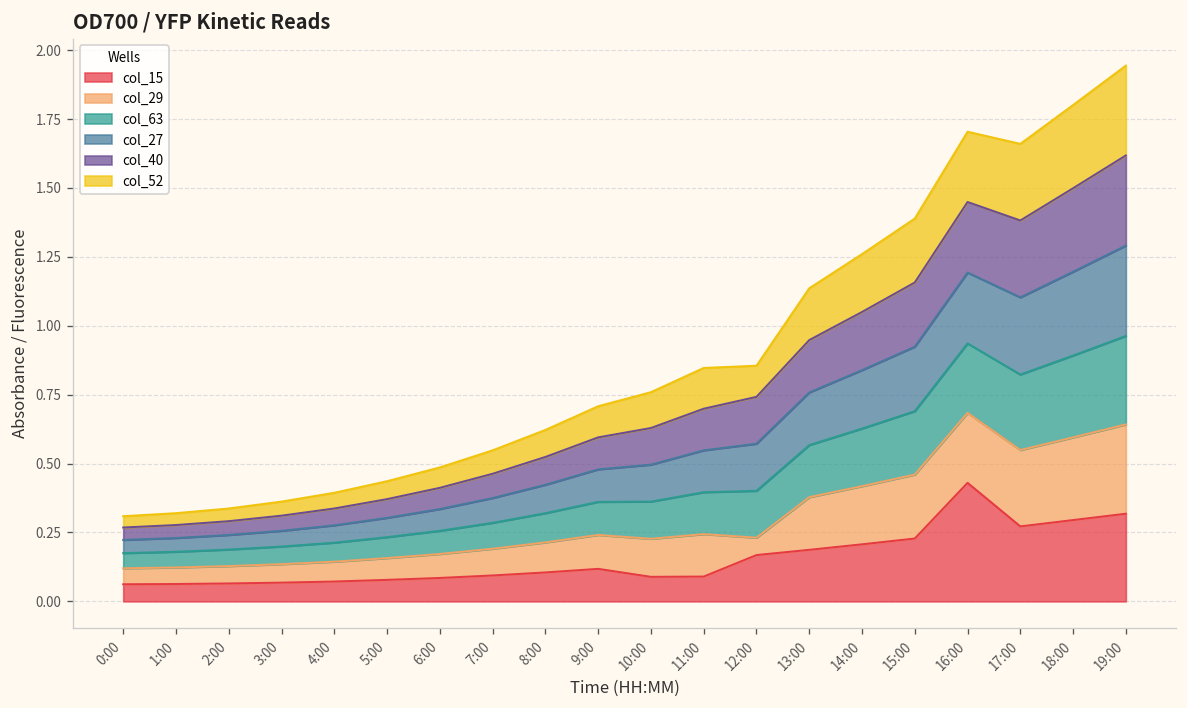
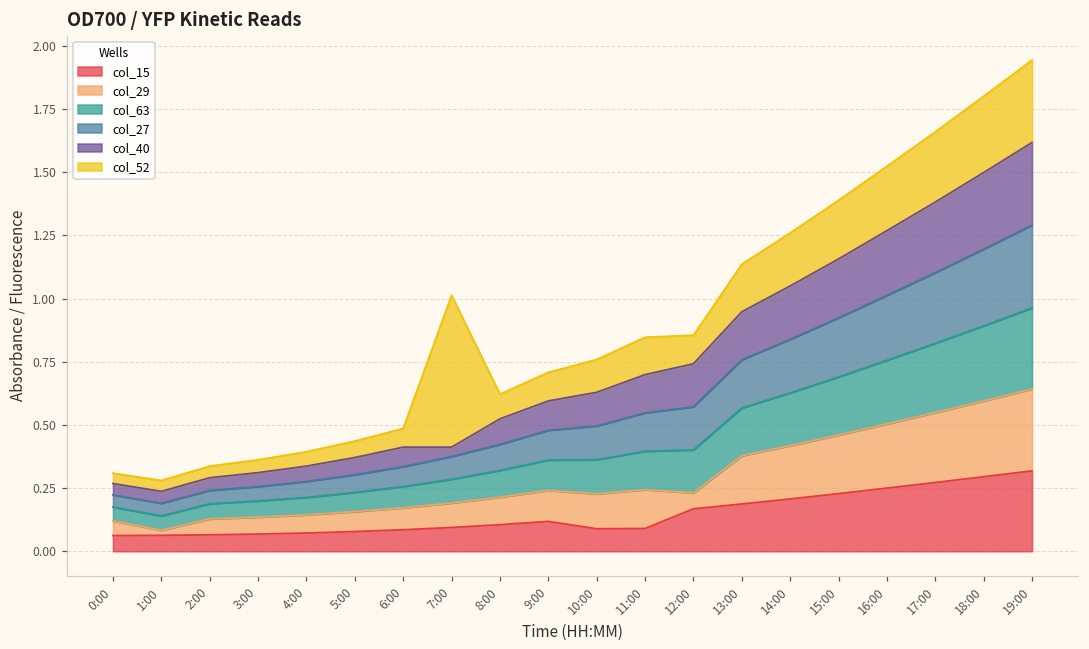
col_29, 1:00: 0.06 -> 0.02
col_40, 7:00: 0.09 -> 0.04
col_52, 7:00: 0.08 -> 0.60
col_15, 16:00: 0.43 -> 0.25
